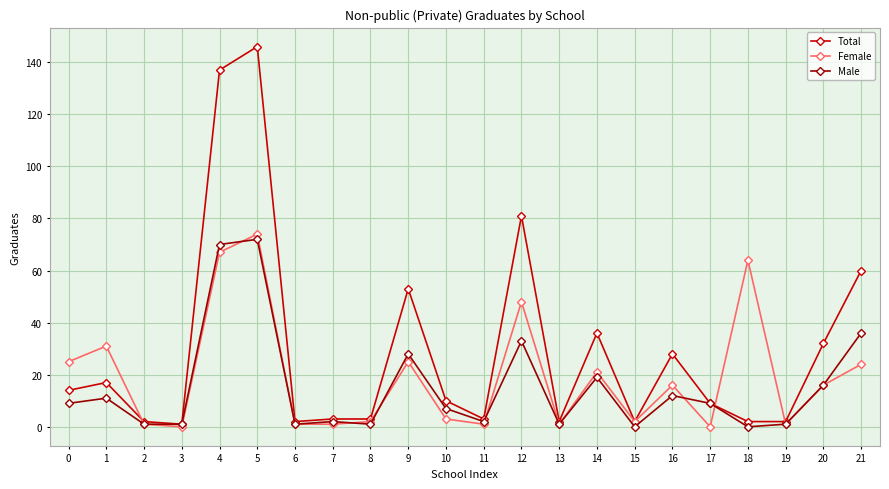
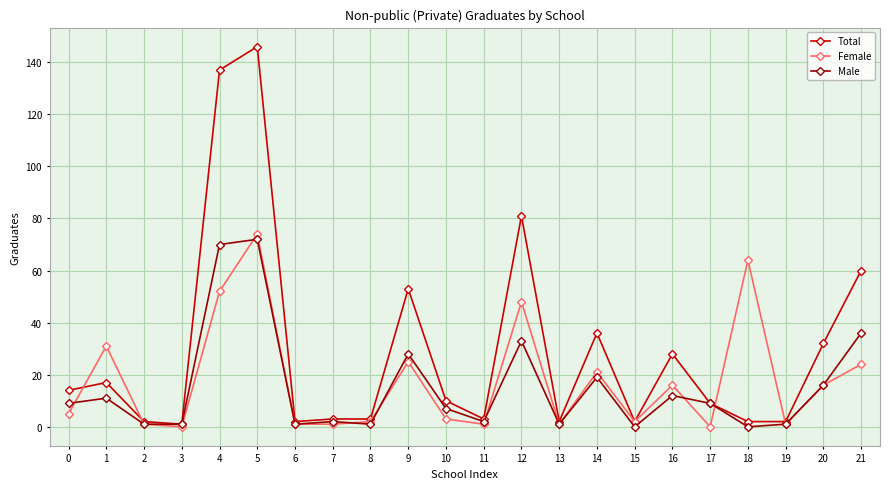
Female, 0: 25 -> 5
Female, 4: 67 -> 52
